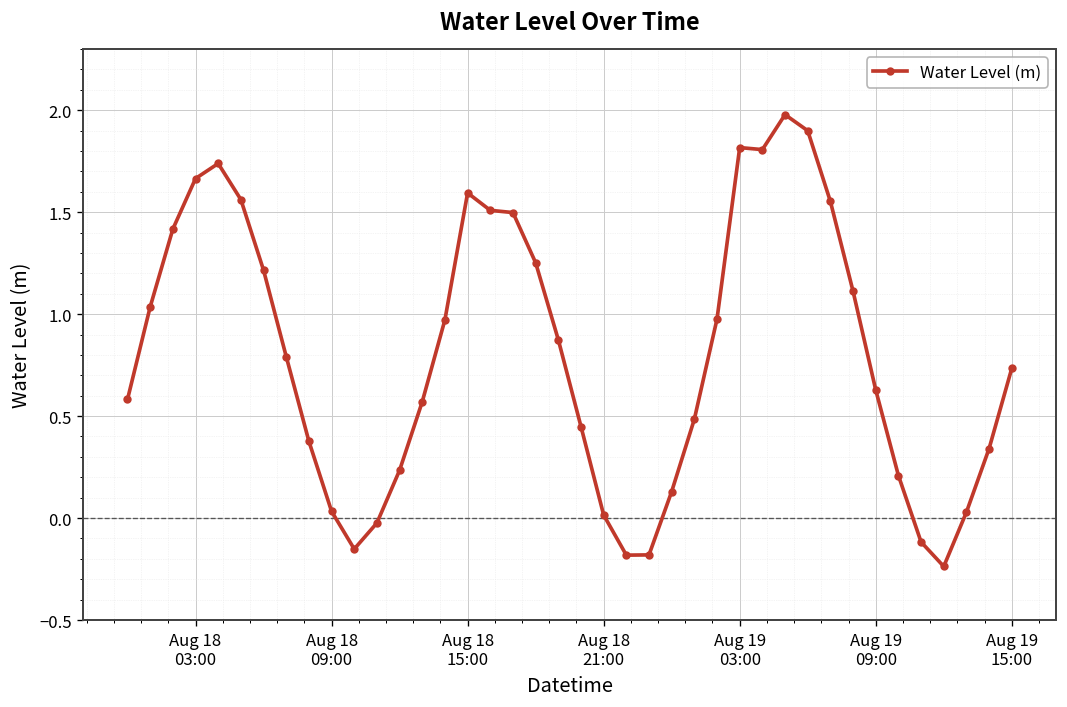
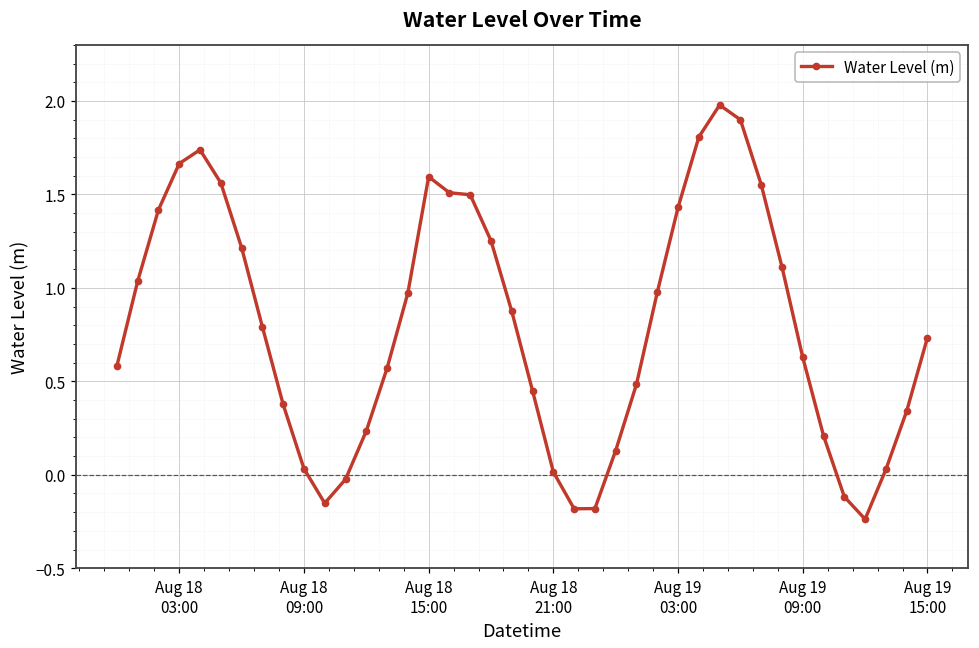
Aug 19 03:00: 1.82 -> 1.43
